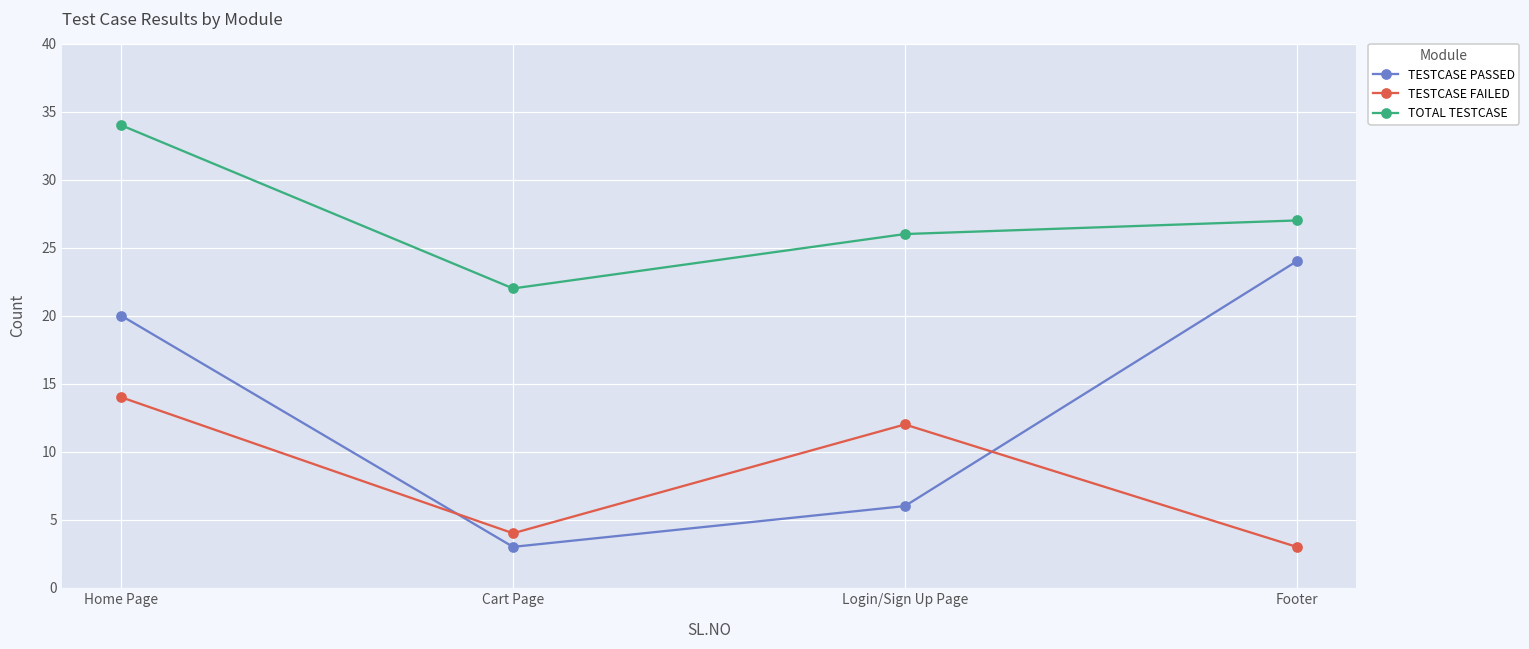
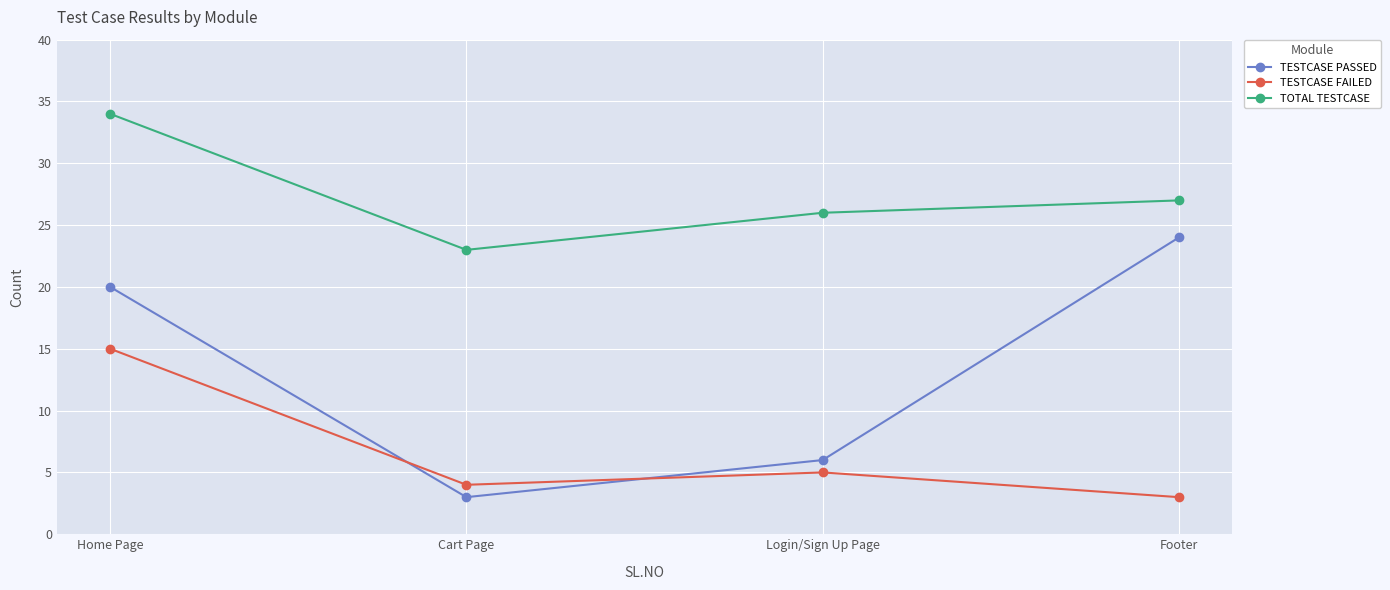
TESTCASE FAILED, Home Page: 14 -> 15
TOTAL TESTCASE, Cart Page: 22 -> 23
TESTCASE FAILED, Login/Sign Up Page: 12 -> 5
